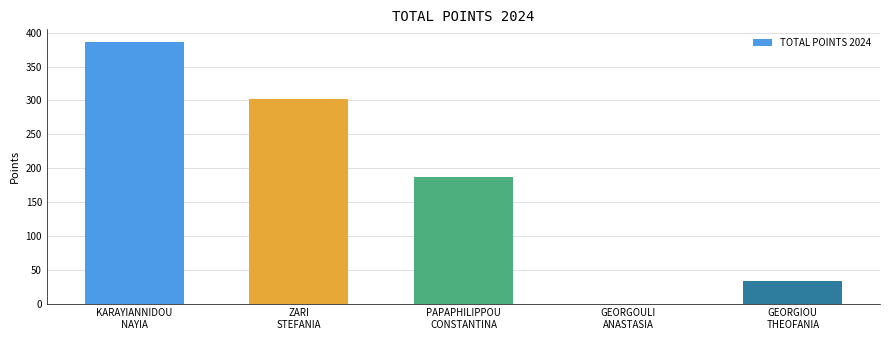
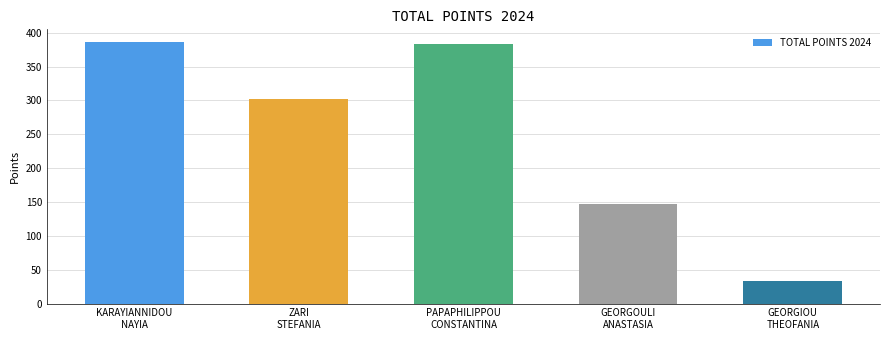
PAPAPHILIPPOU CONSTANTINA: 190 -> 380
GEORGOULI ANASTASIA: 0 -> 150
